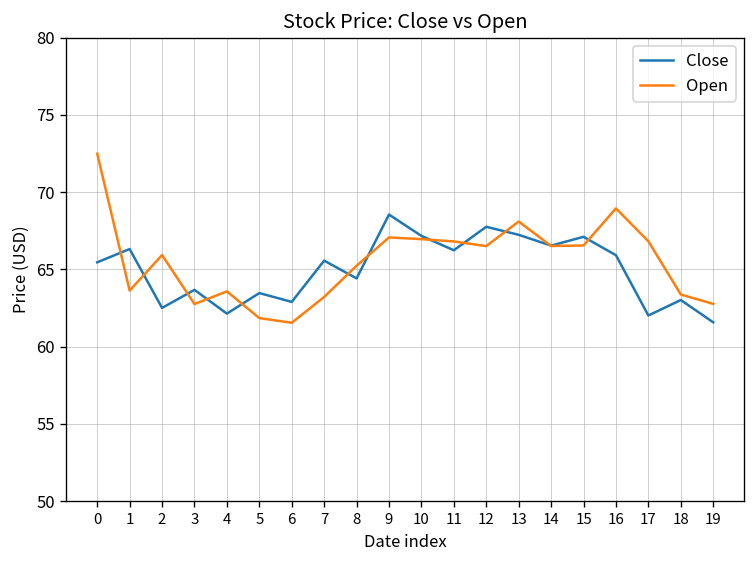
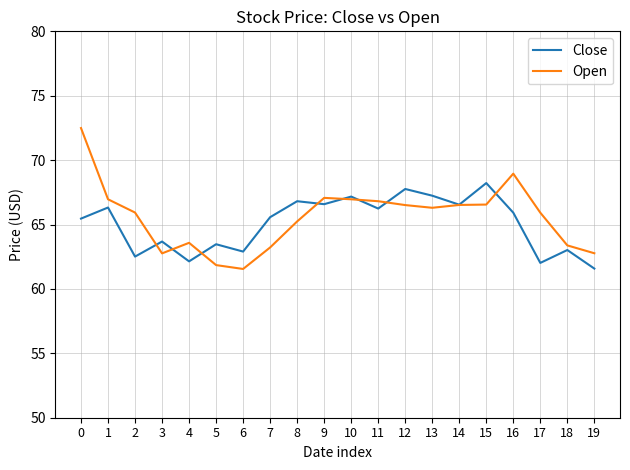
Open, 1: 63.6 -> 67.0
Close, 8: 64.4 -> 66.8
Close, 9: 68.6 -> 66.6
Open, 13: 68.1 -> 66.3
Close, 15: 67.1 -> 68.2
Open, 17: 66.8 -> 65.9
